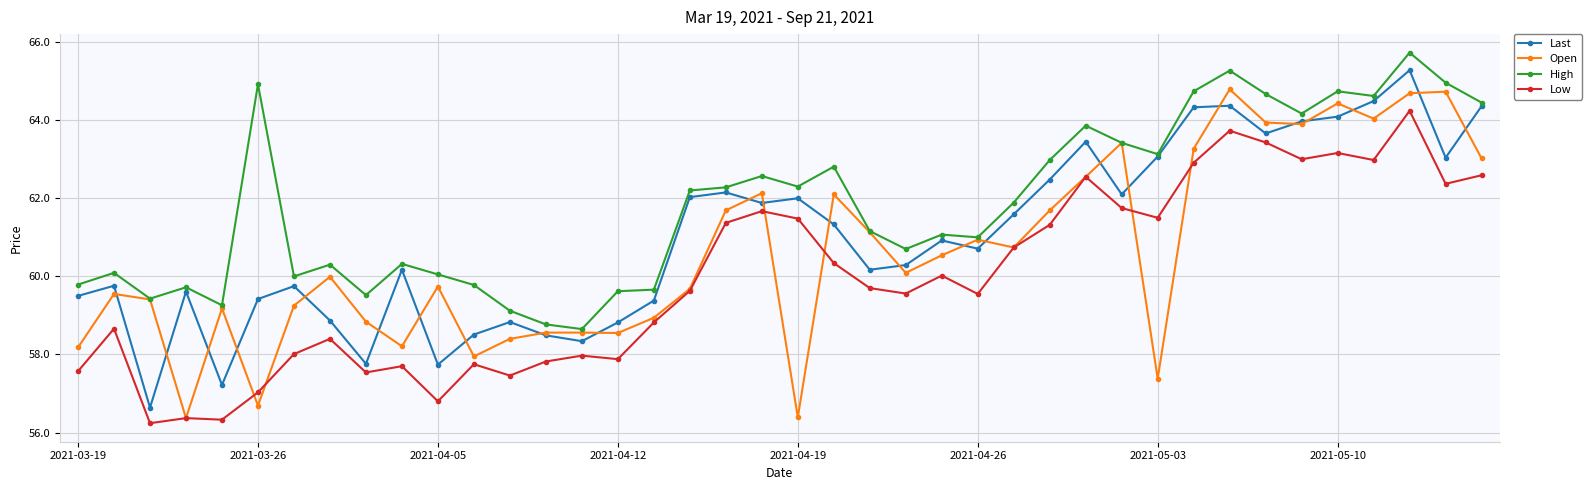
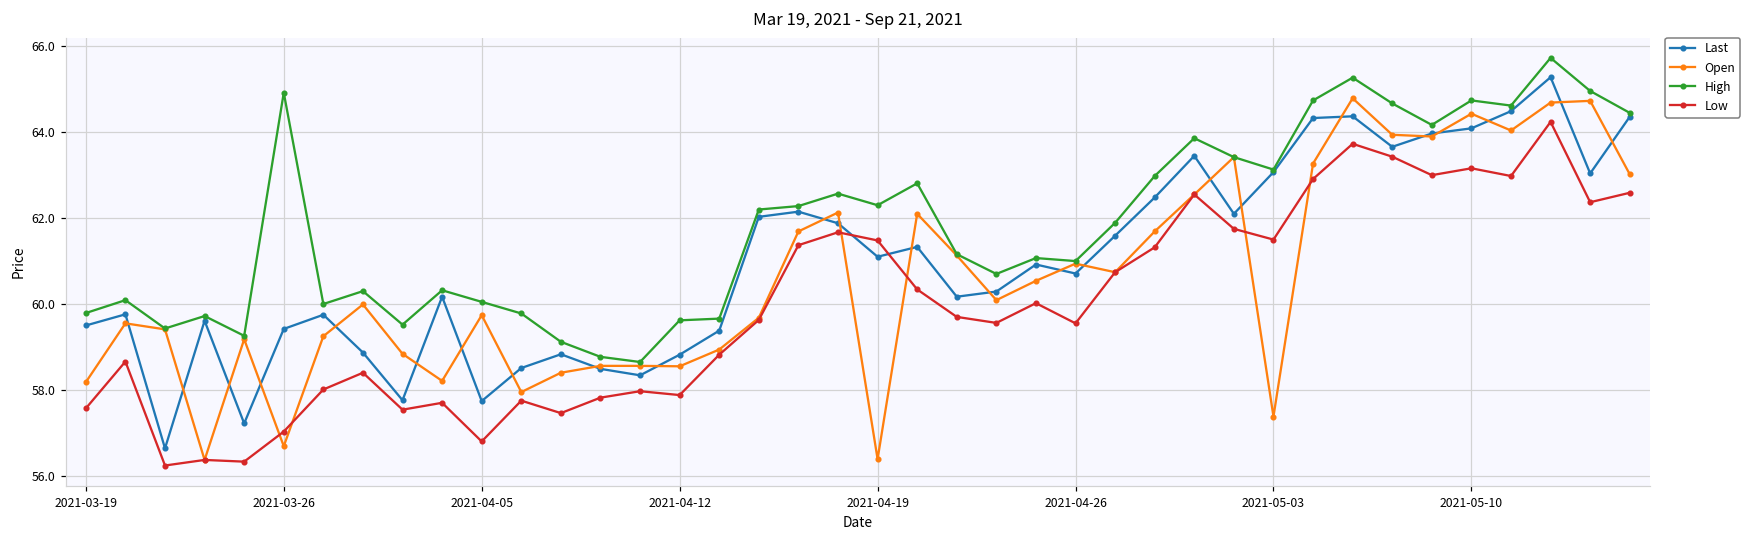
Last, 2021-04-19: 62.0 -> 61.1
